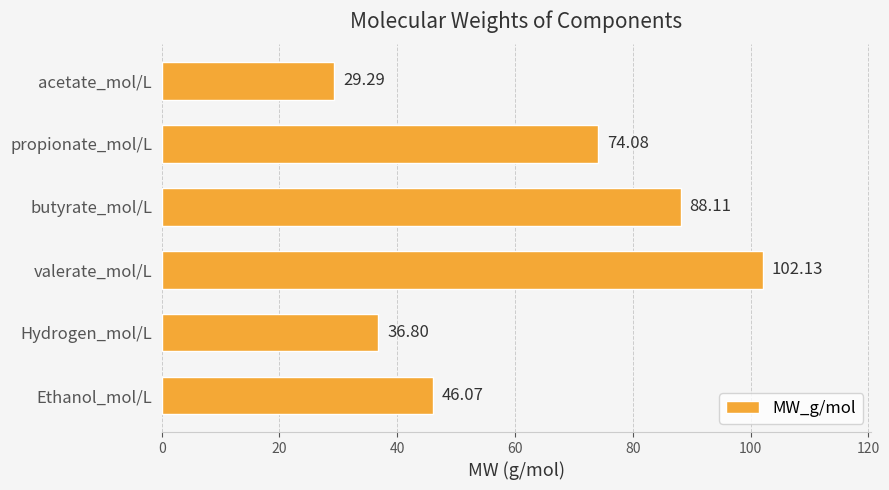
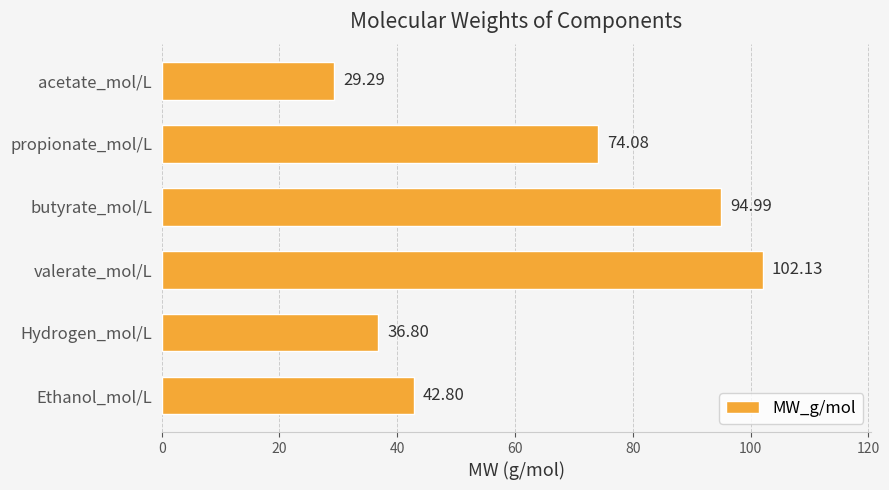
butyrate_mol/L: 88.11 -> 94.99
Ethanol_mol/L: 46.07 -> 42.80
